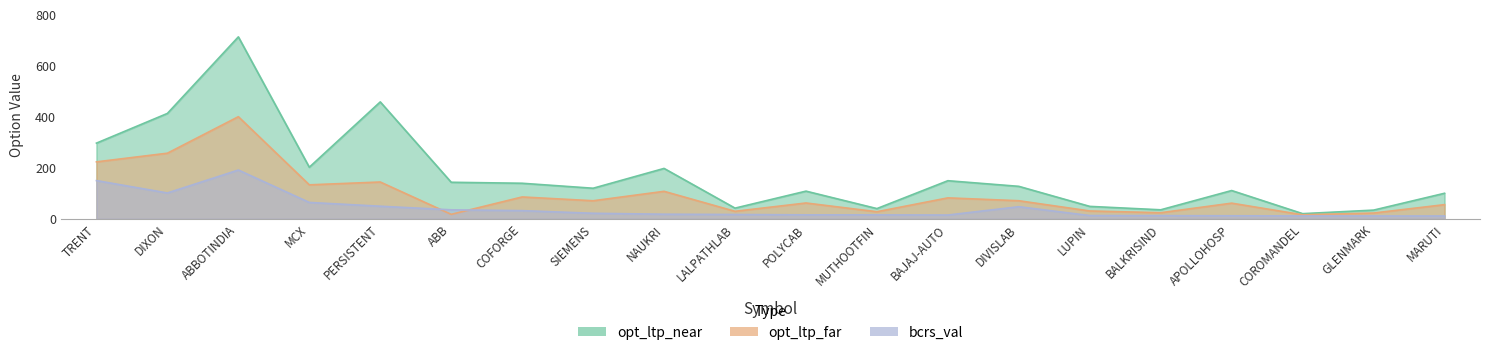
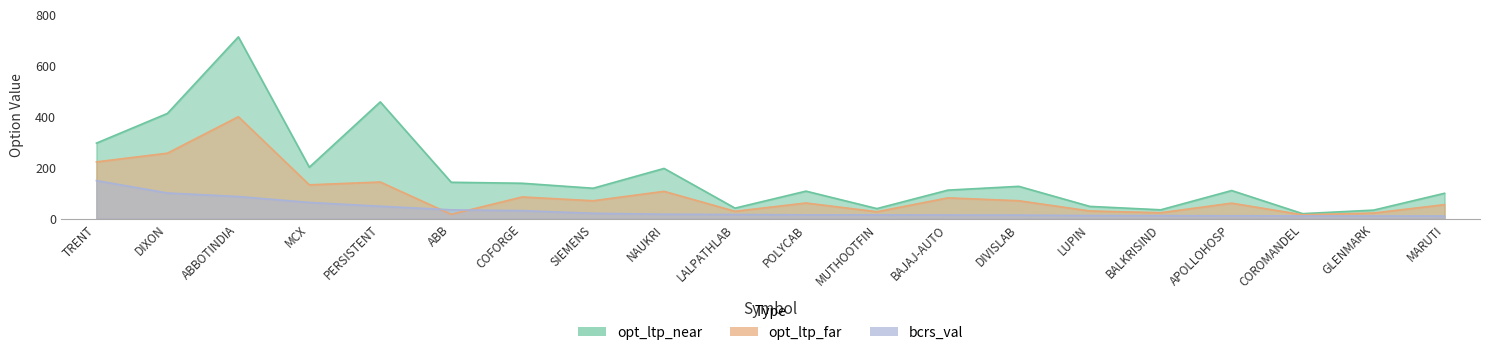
bcrs_val, ABBOTINDIA: 190 -> 90
opt_ltp_near, BAJAJ-AUTO: 150 -> 110
bcrs_val, DIVISLAB: 50 -> 10
